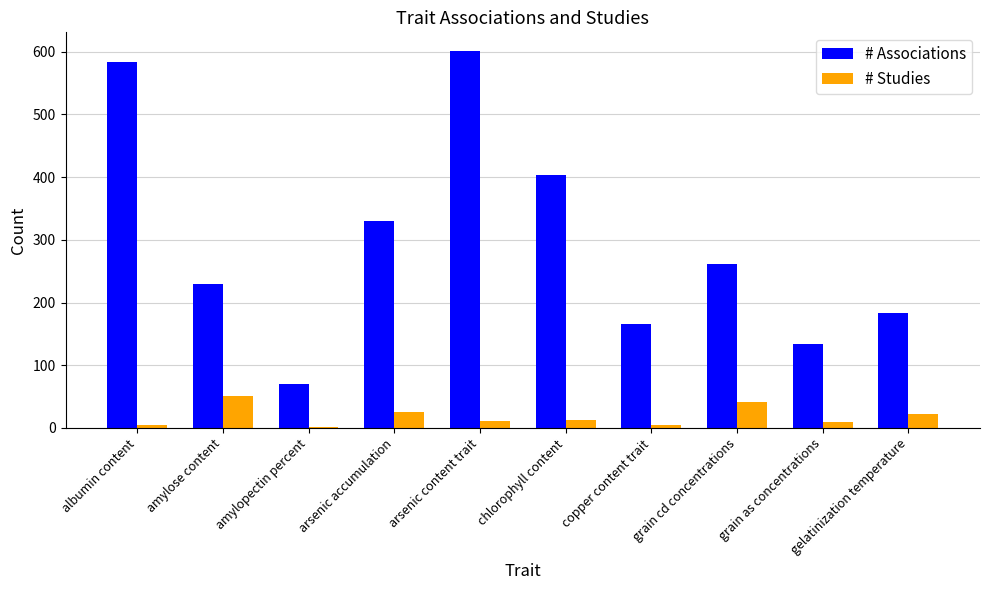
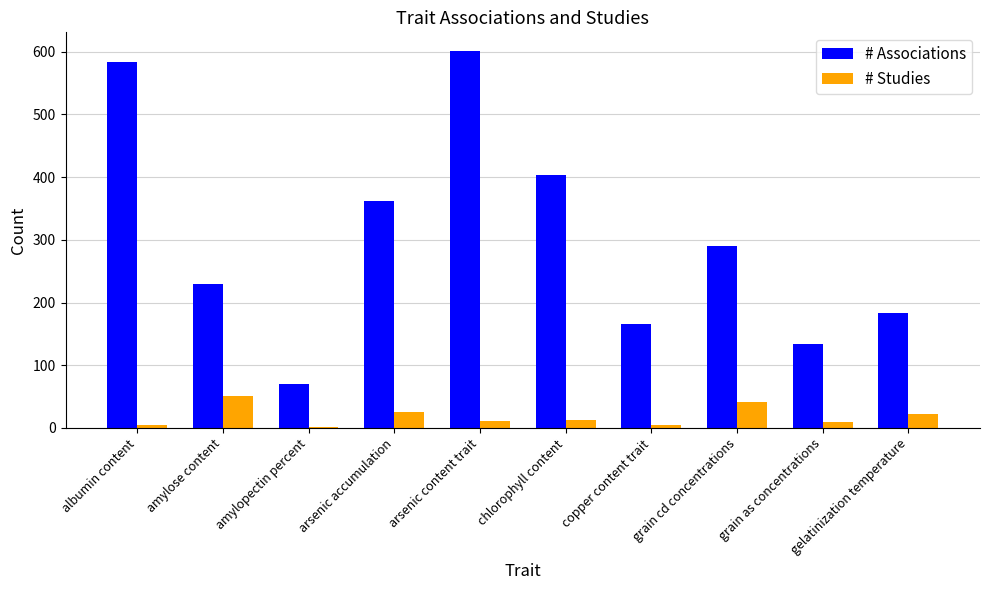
# Associations, arsenic accumulation: 330 -> 360
# Associations, grain cd concentrations: 260 -> 290
